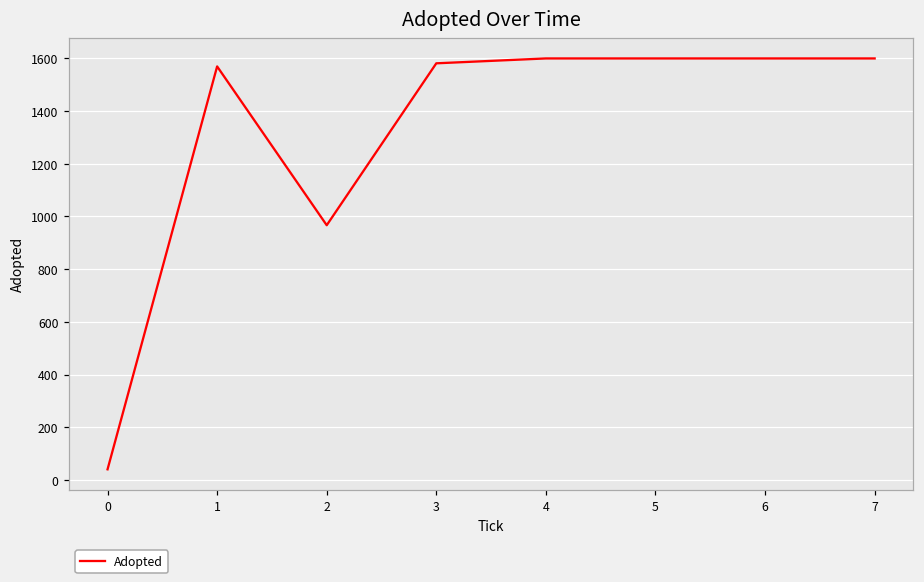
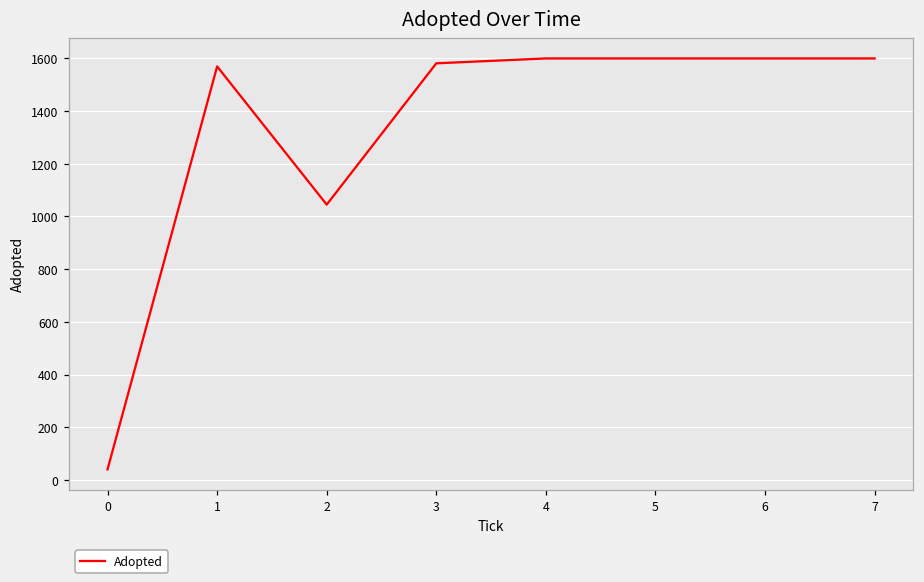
2: 970 -> 1050
